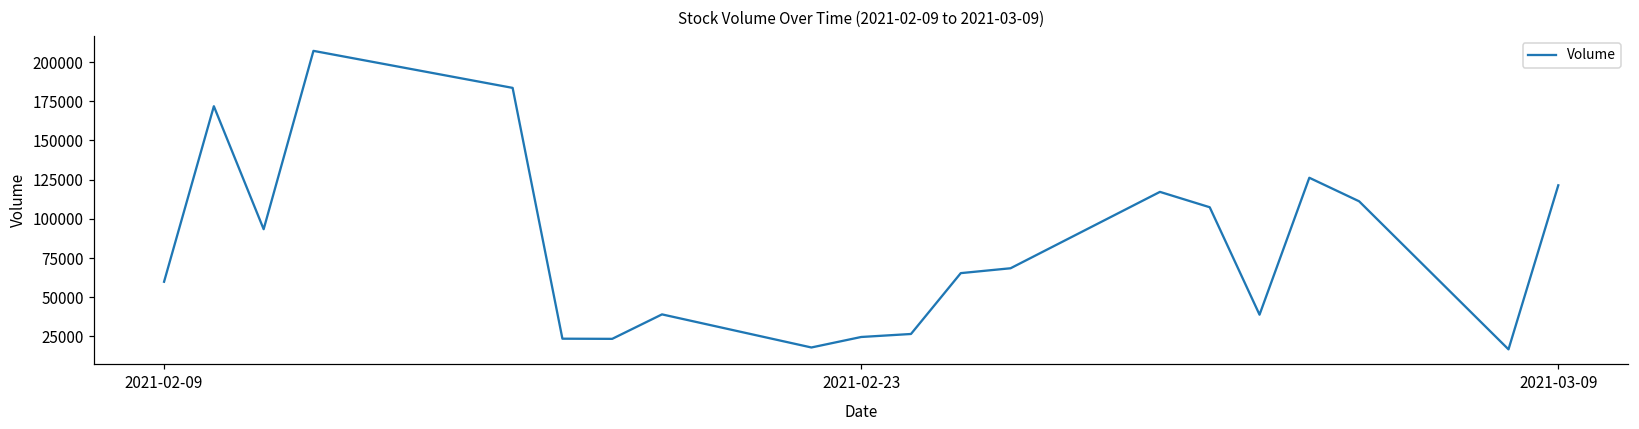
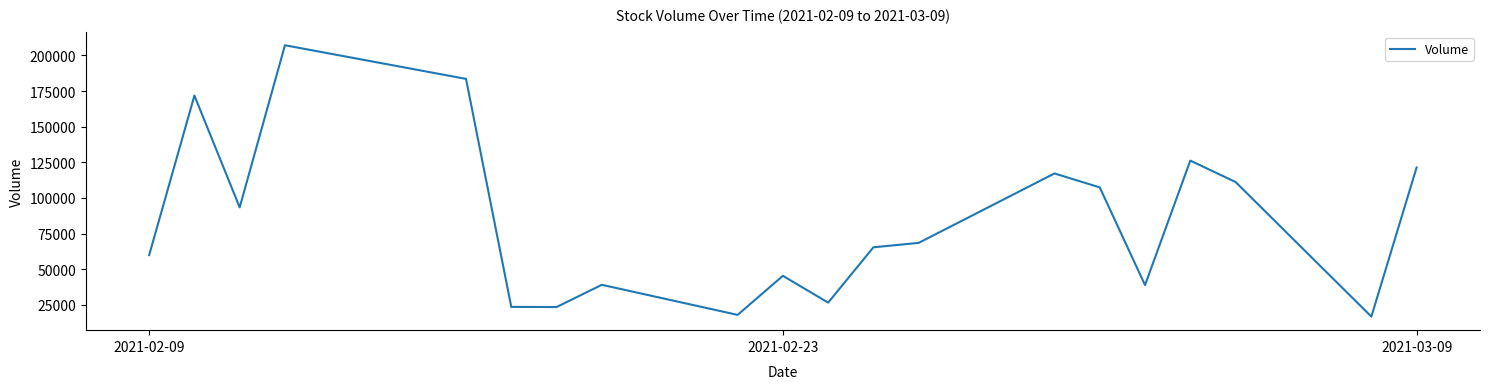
2021-02-23: 25000 -> 45000
